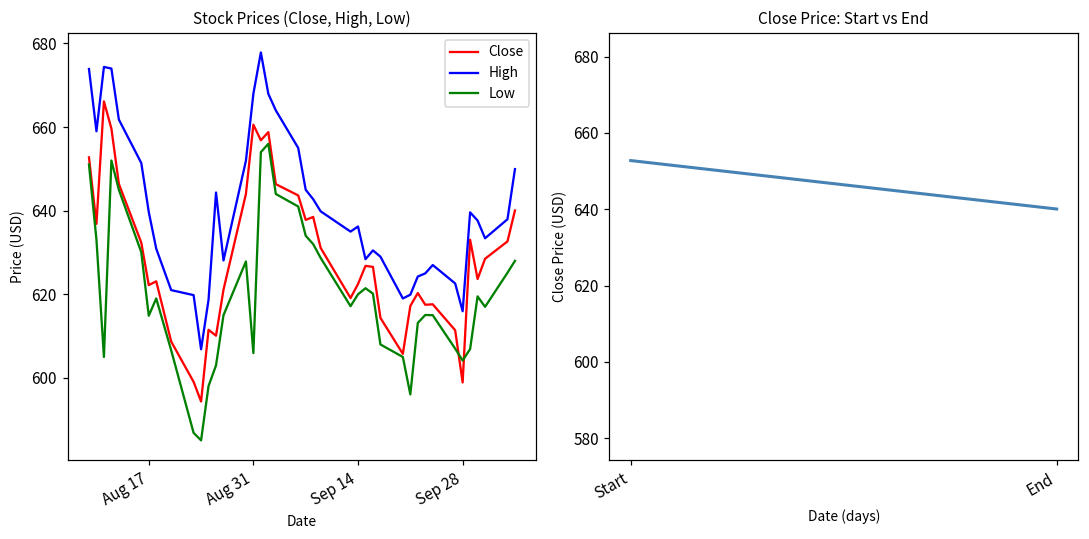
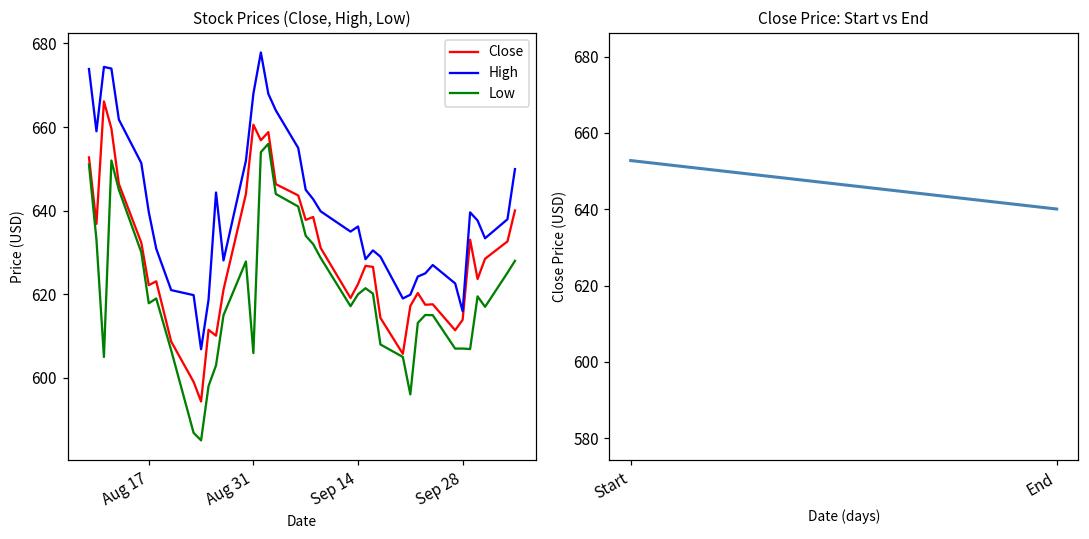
Stock Prices (Close, High, Low), Low, Aug 17: 615 -> 618
Stock Prices (Close, High, Low), Close, Sep 28: 599 -> 614
Stock Prices (Close, High, Low), Low, Sep 28: 604 -> 607
